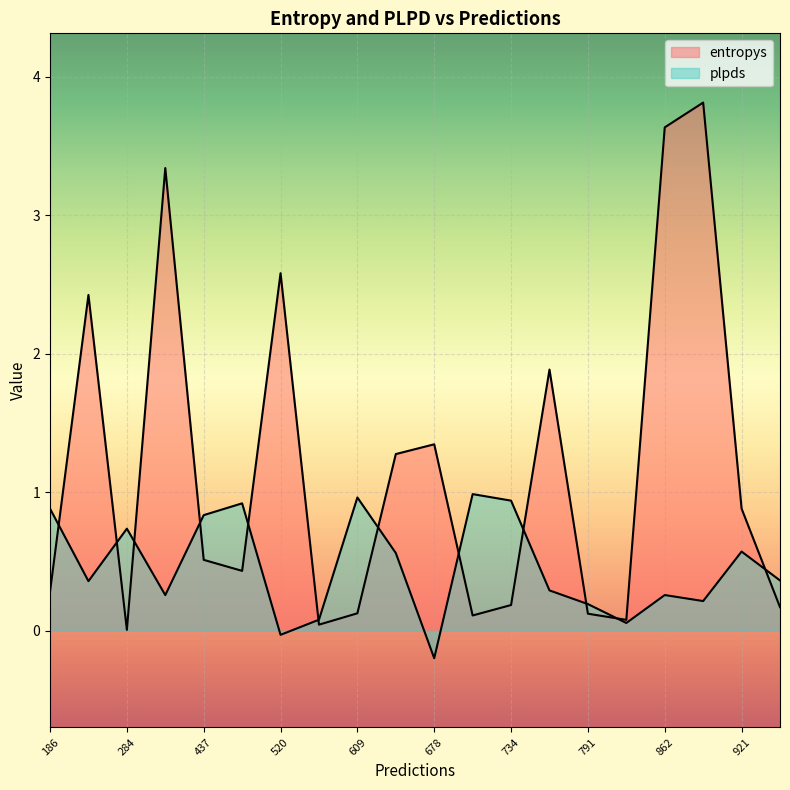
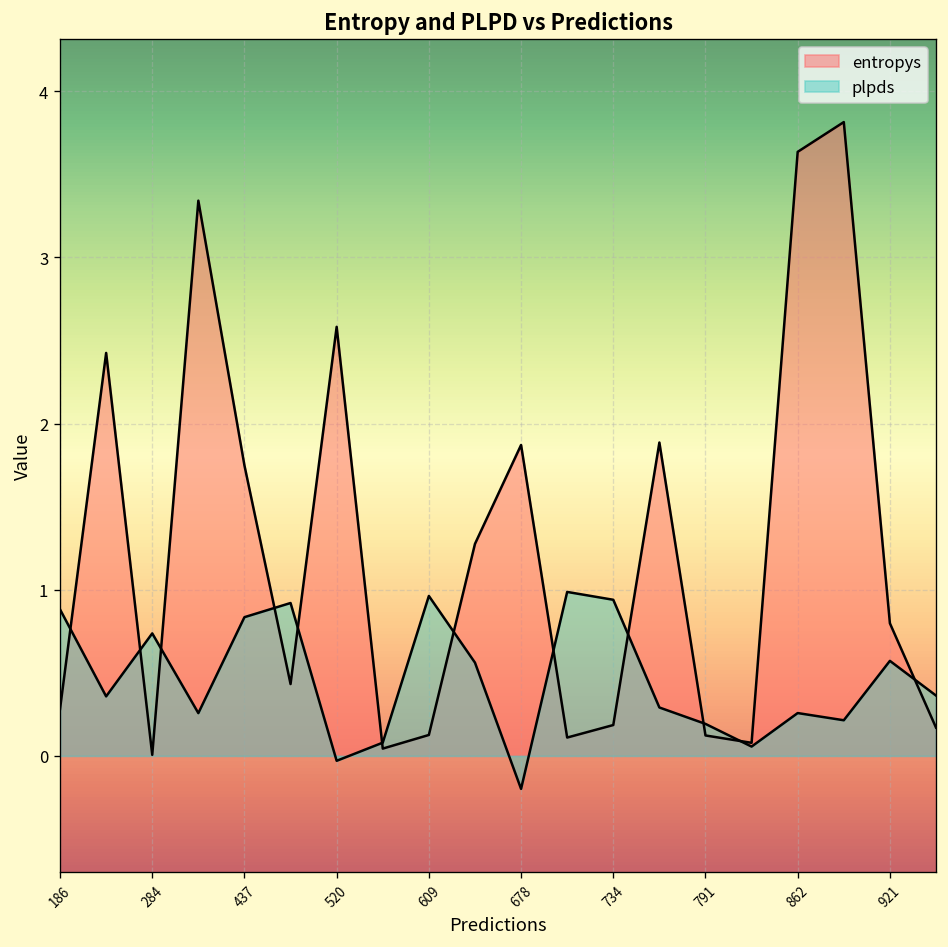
entropys, 437: 0.51 -> 1.75
entropys, 678: 1.35 -> 1.87
entropys, 921: 0.88 -> 0.80
